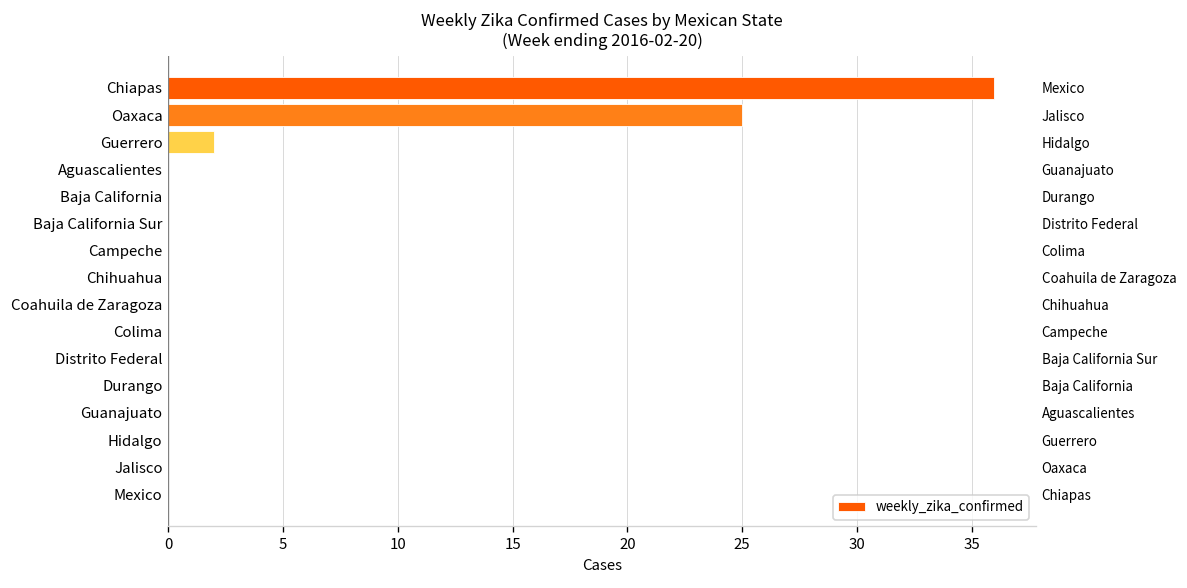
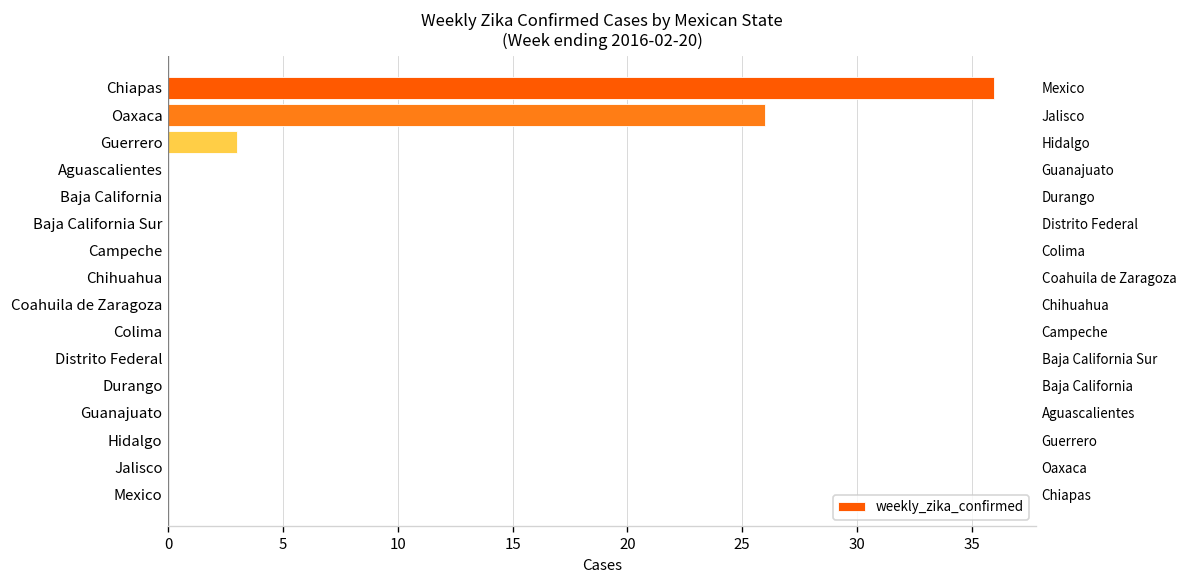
Oaxaca: 25 -> 26
Guerrero: 2 -> 3
